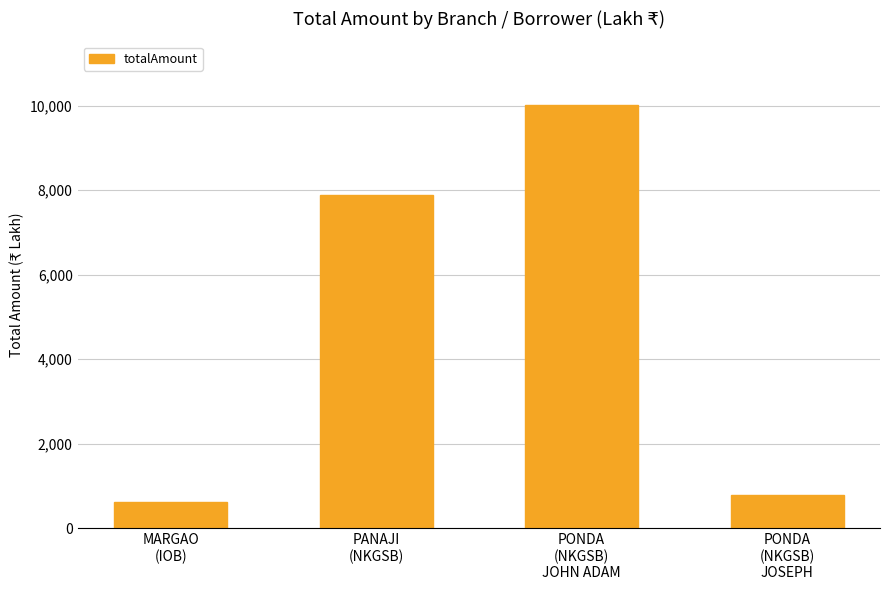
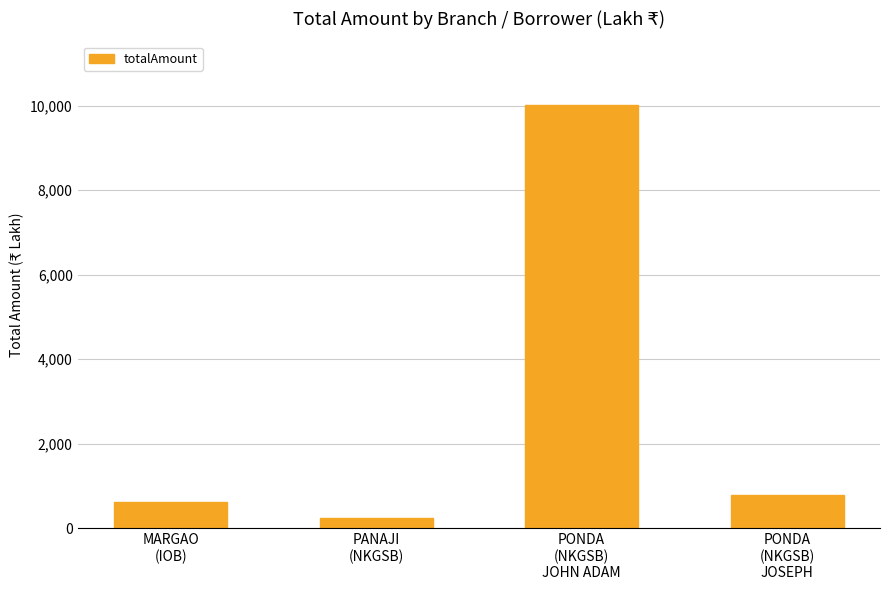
PANAJI (NKGSB): 7,900 -> 200
